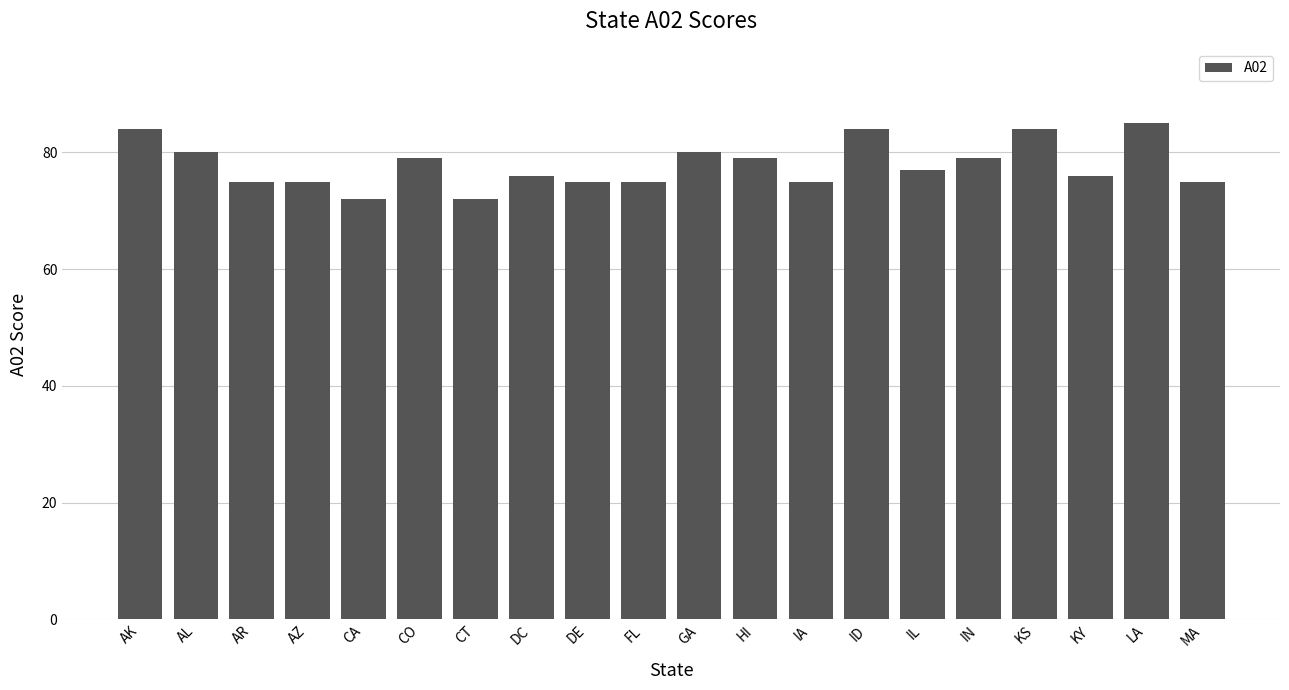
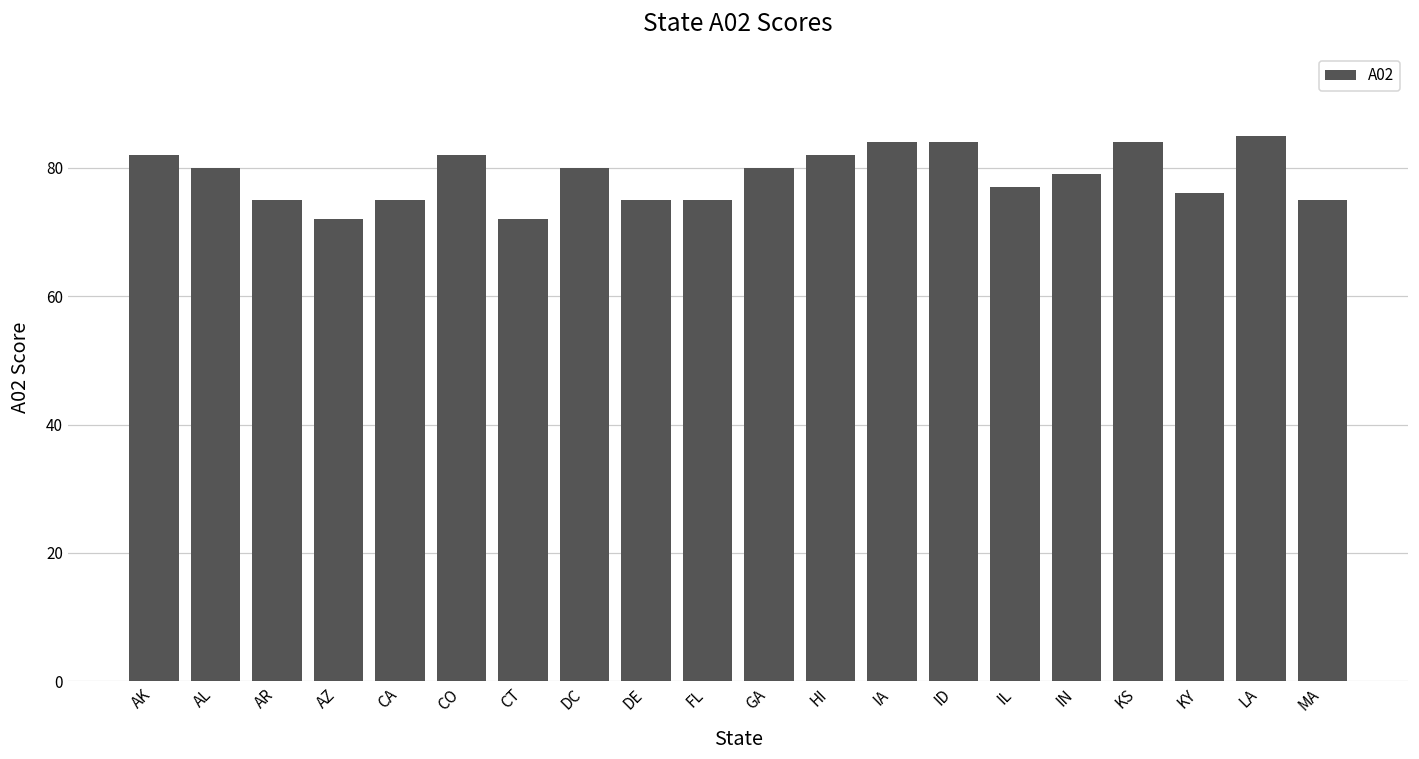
AK: 84 -> 82
AZ: 75 -> 72
CA: 72 -> 75
CO: 79 -> 82
DC: 76 -> 80
HI: 79 -> 82
IA: 75 -> 84
